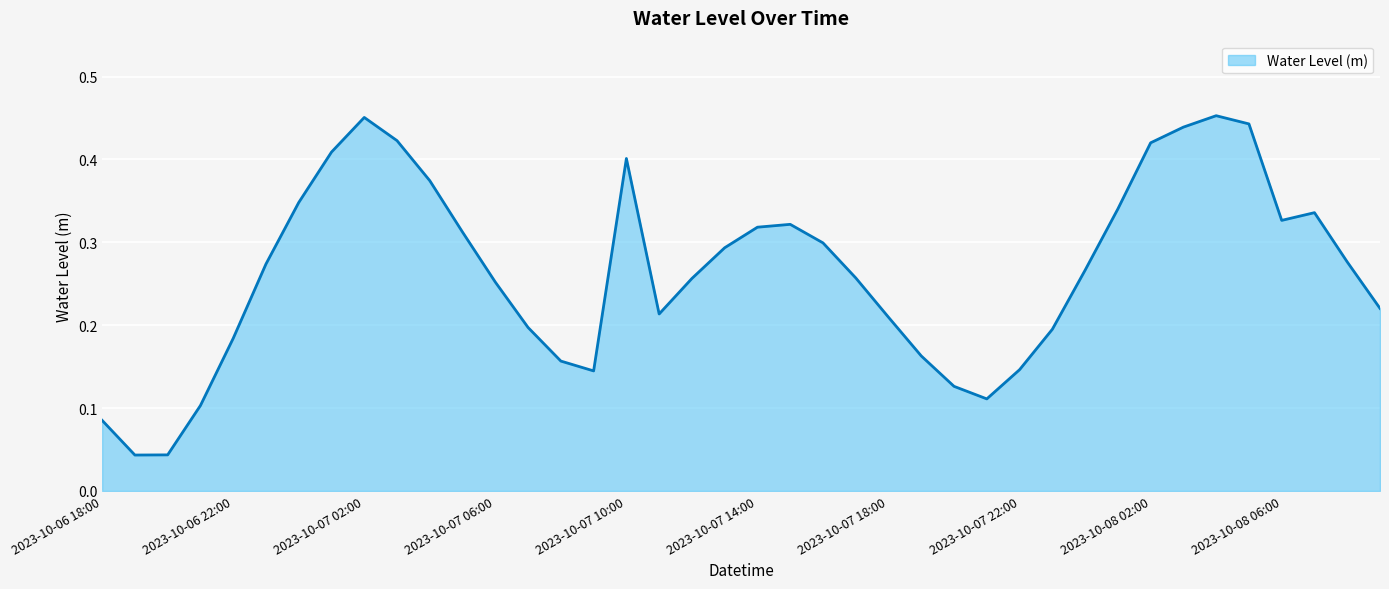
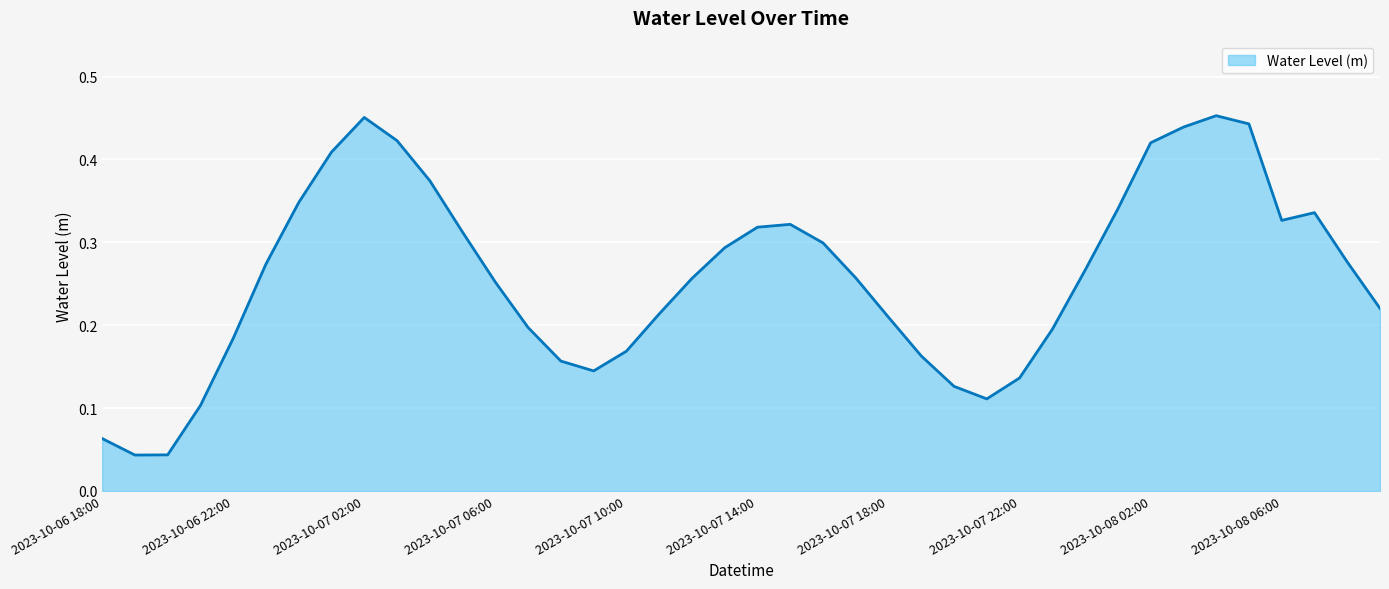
2023-10-06 18:00: 0.09 -> 0.06
2023-10-07 10:00: 0.40 -> 0.17
2023-10-07 22:00: 0.15 -> 0.14
